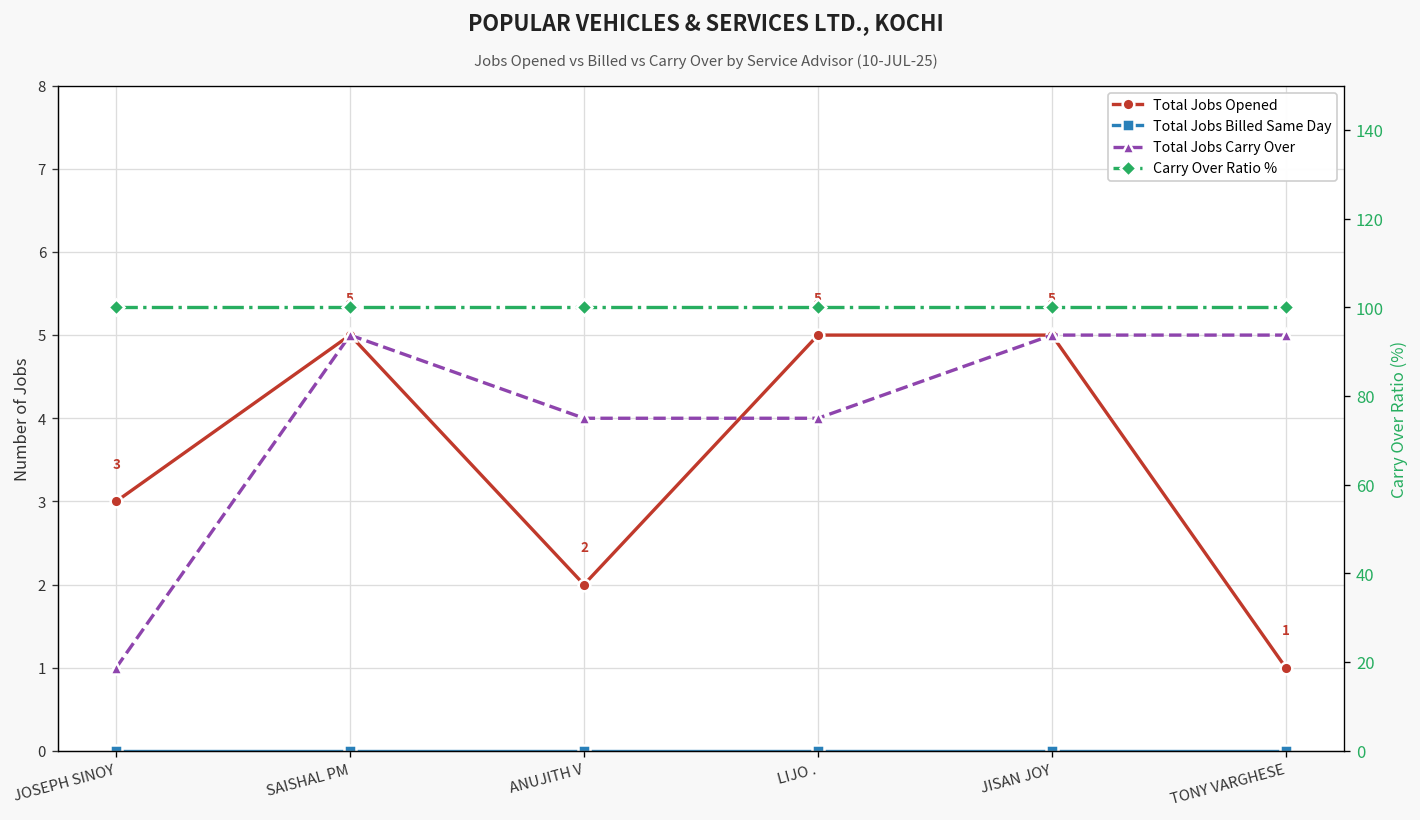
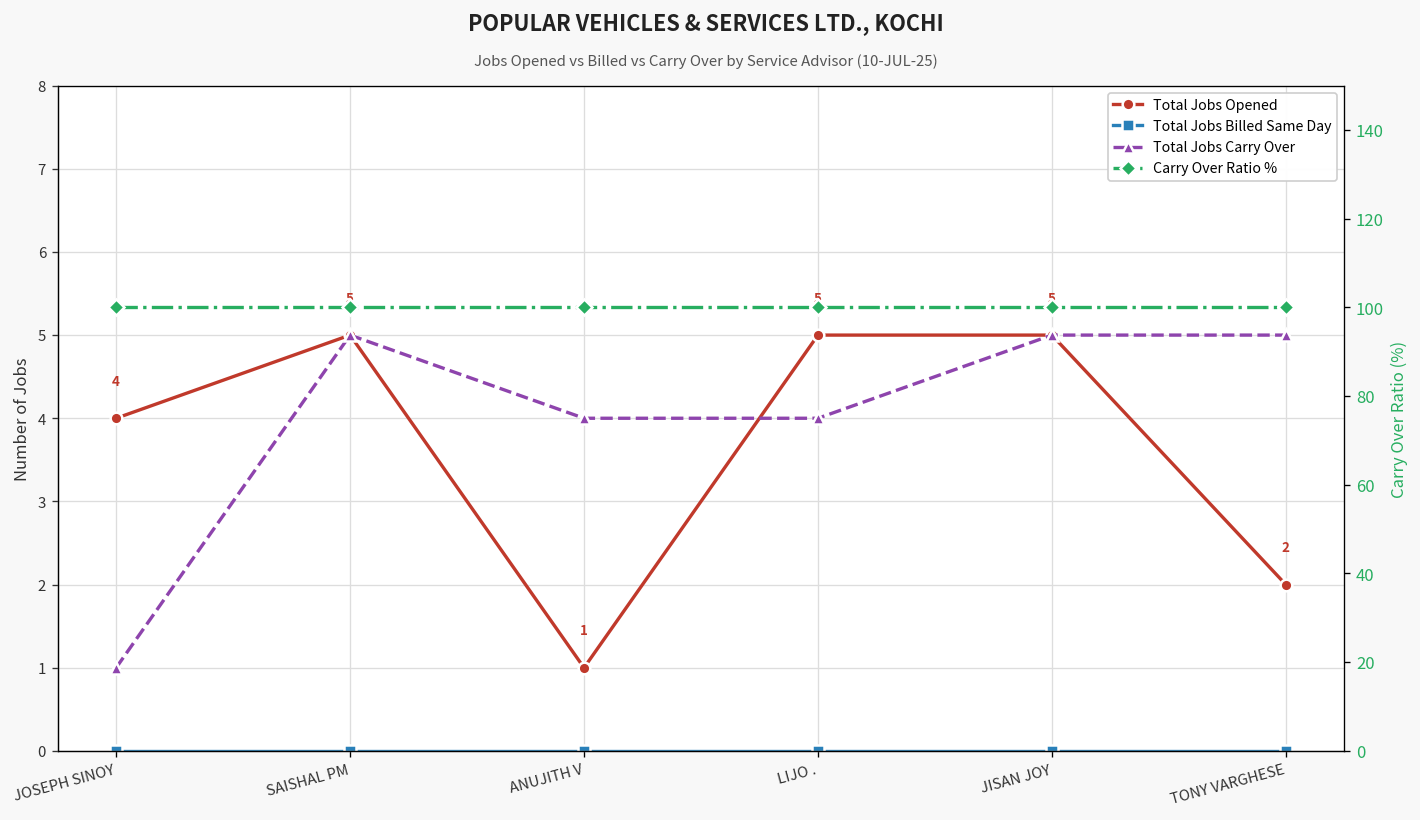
Total Jobs Opened, JOSEPH SINOY: 3 -> 4
Total Jobs Opened, ANUJITH V: 2 -> 1
Total Jobs Opened, TONY VARGHESE: 1 -> 2
